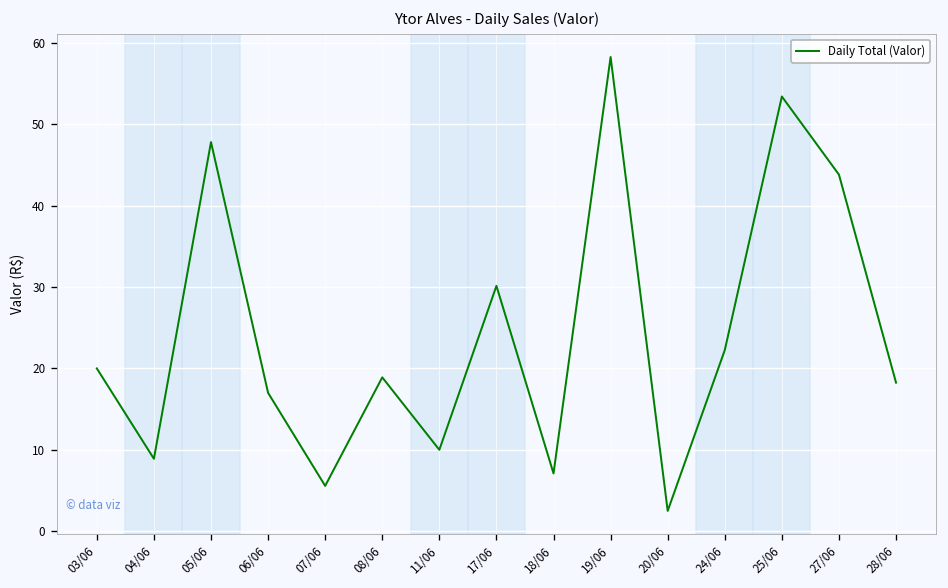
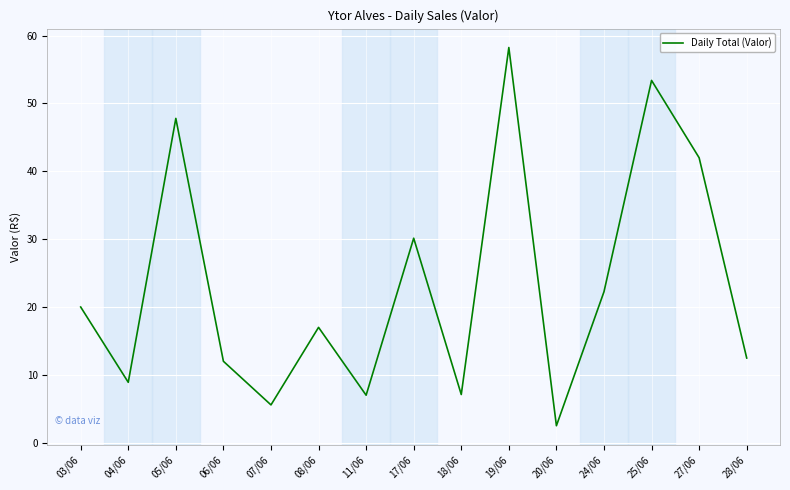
06/06: 17 -> 12
08/06: 19 -> 17
11/06: 10 -> 7
27/06: 44 -> 42
28/06: 18 -> 12
